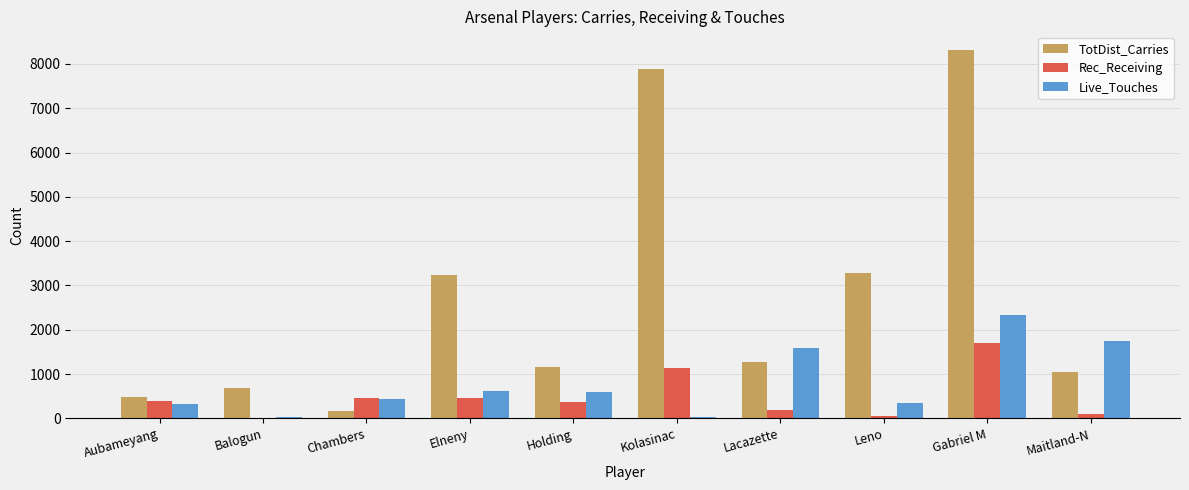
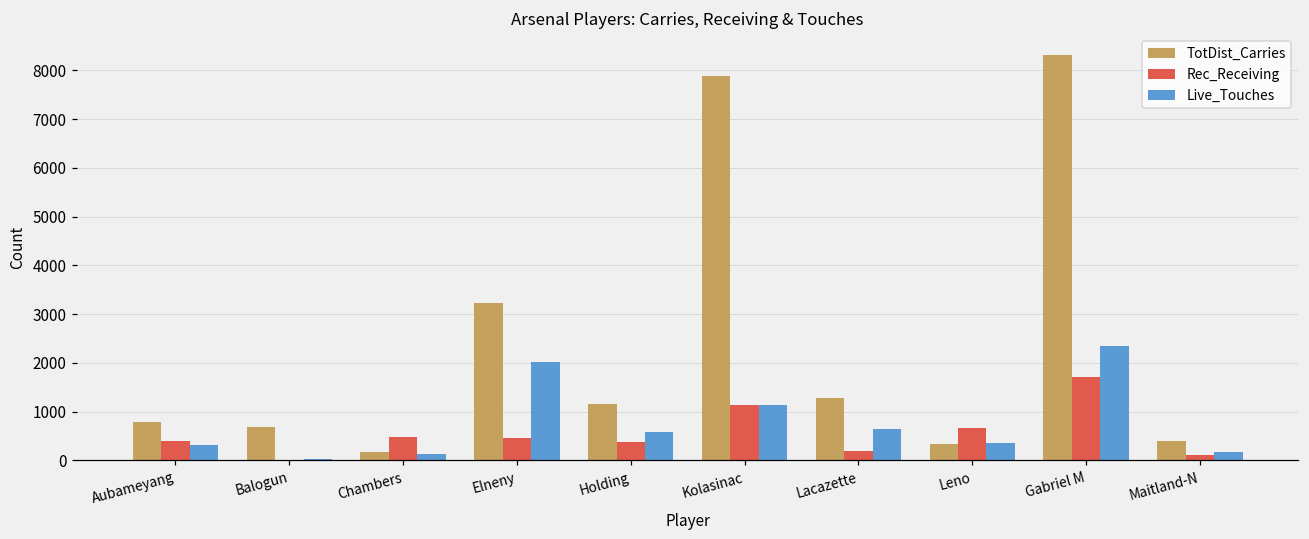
TotDist_Carries, Aubameyang: 500 -> 800
Live_Touches, Chambers: 400 -> 100
Live_Touches, Elneny: 600 -> 2000
Live_Touches, Kolasinac: 0 -> 1100
Live_Touches, Lacazette: 1600 -> 600
TotDist_Carries, Leno: 3300 -> 300
Rec_Receiving, Leno: 0 -> 700
TotDist_Carries, Maitland-N: 1100 -> 400
Live_Touches, Maitland-N: 1700 -> 200
